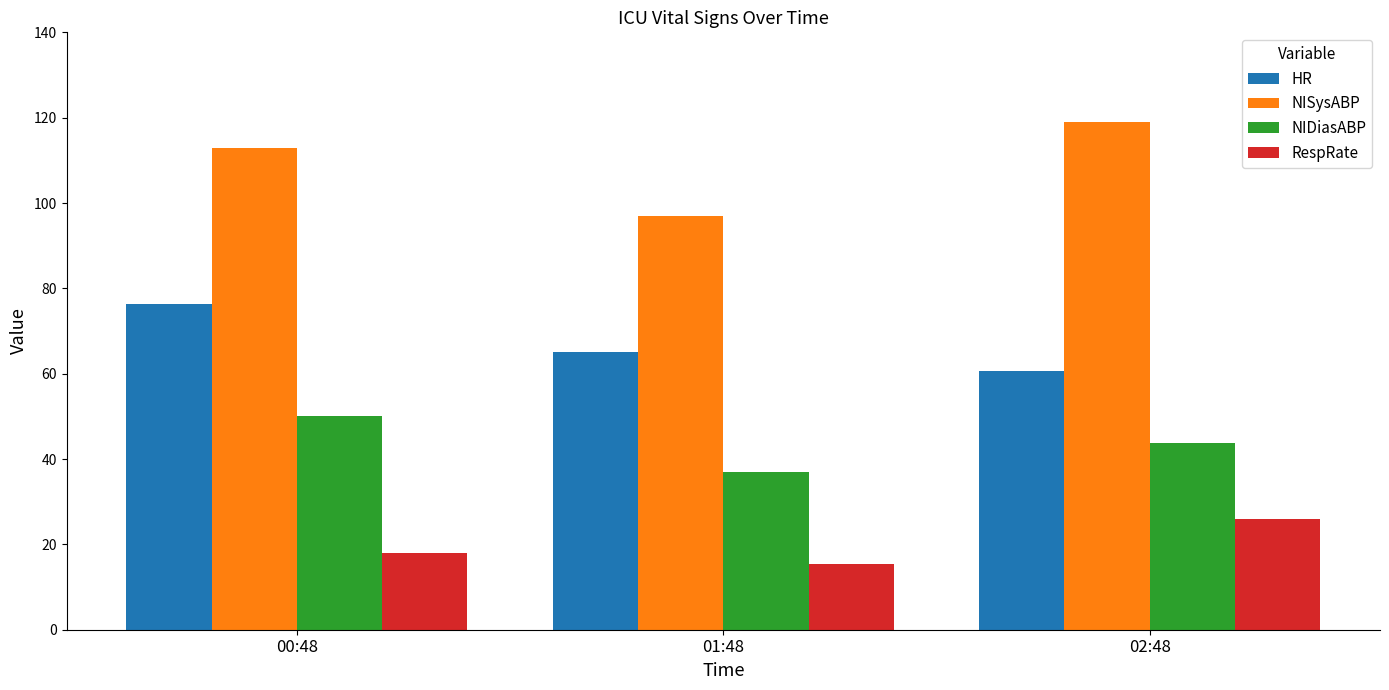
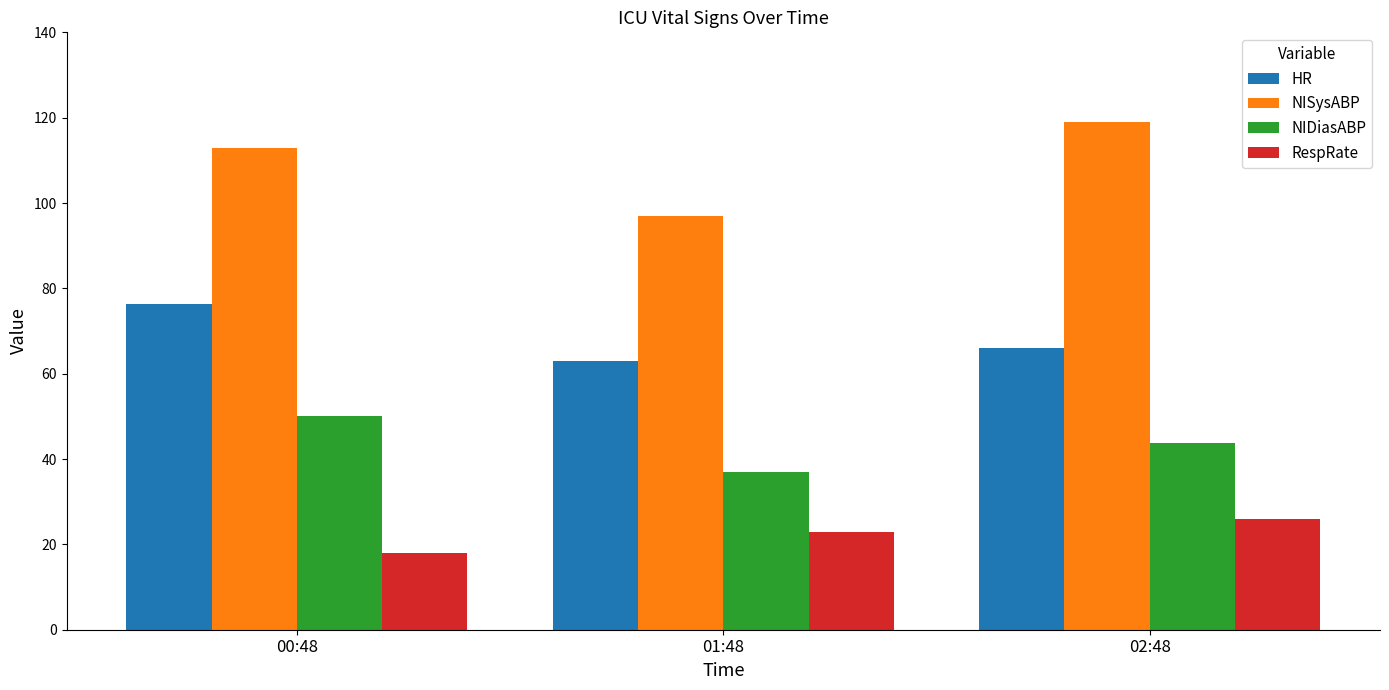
HR, 01:48: 65 -> 63
RespRate, 01:48: 15 -> 23
HR, 02:48: 61 -> 66
